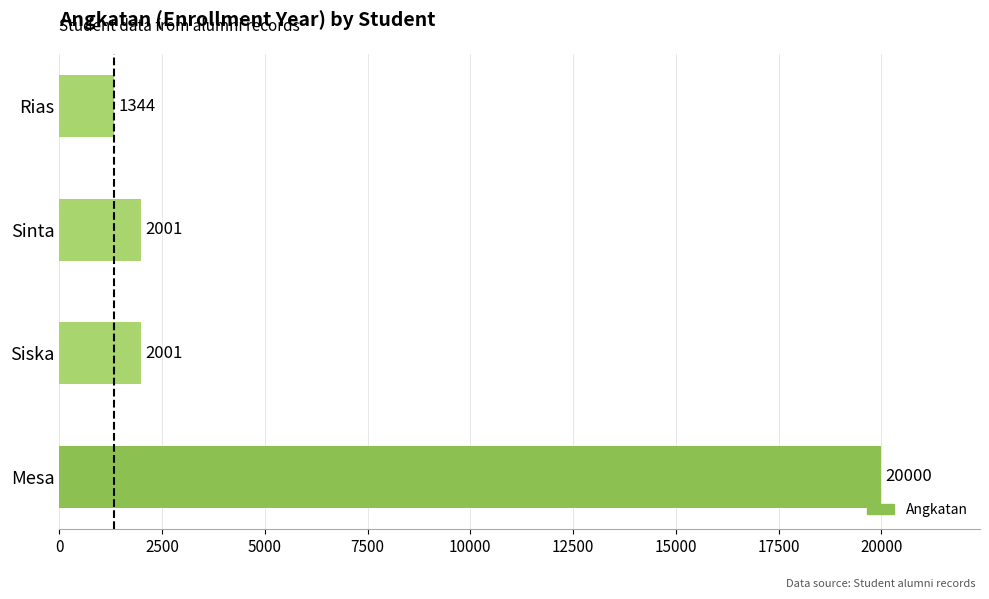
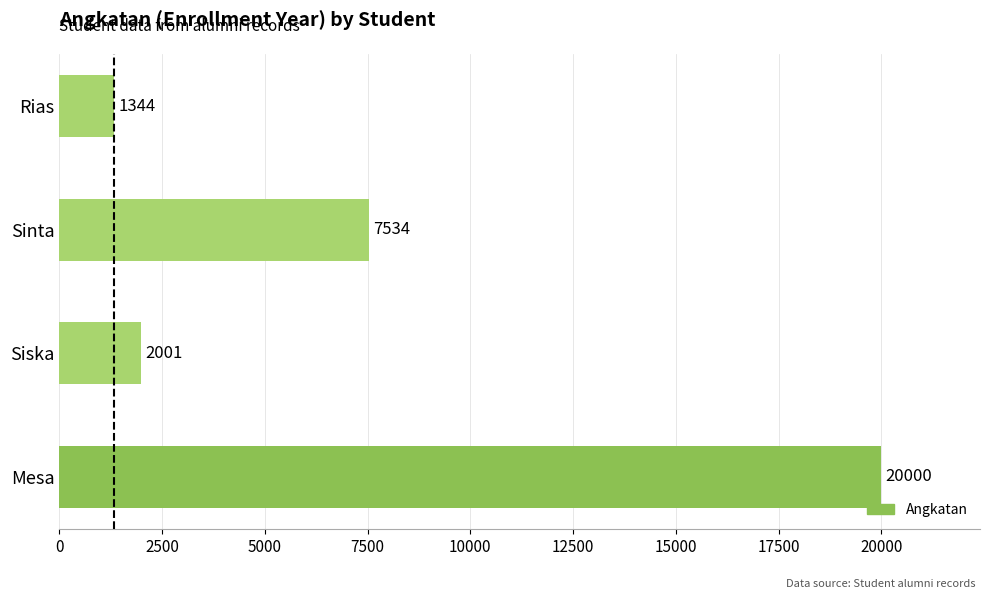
Sinta: 2001 -> 7534
